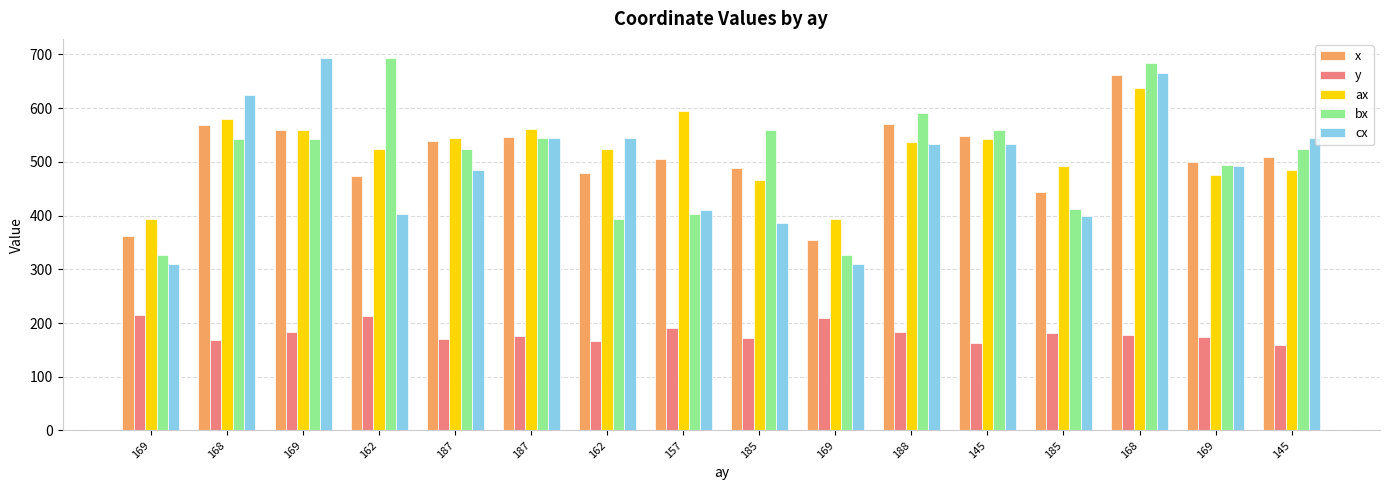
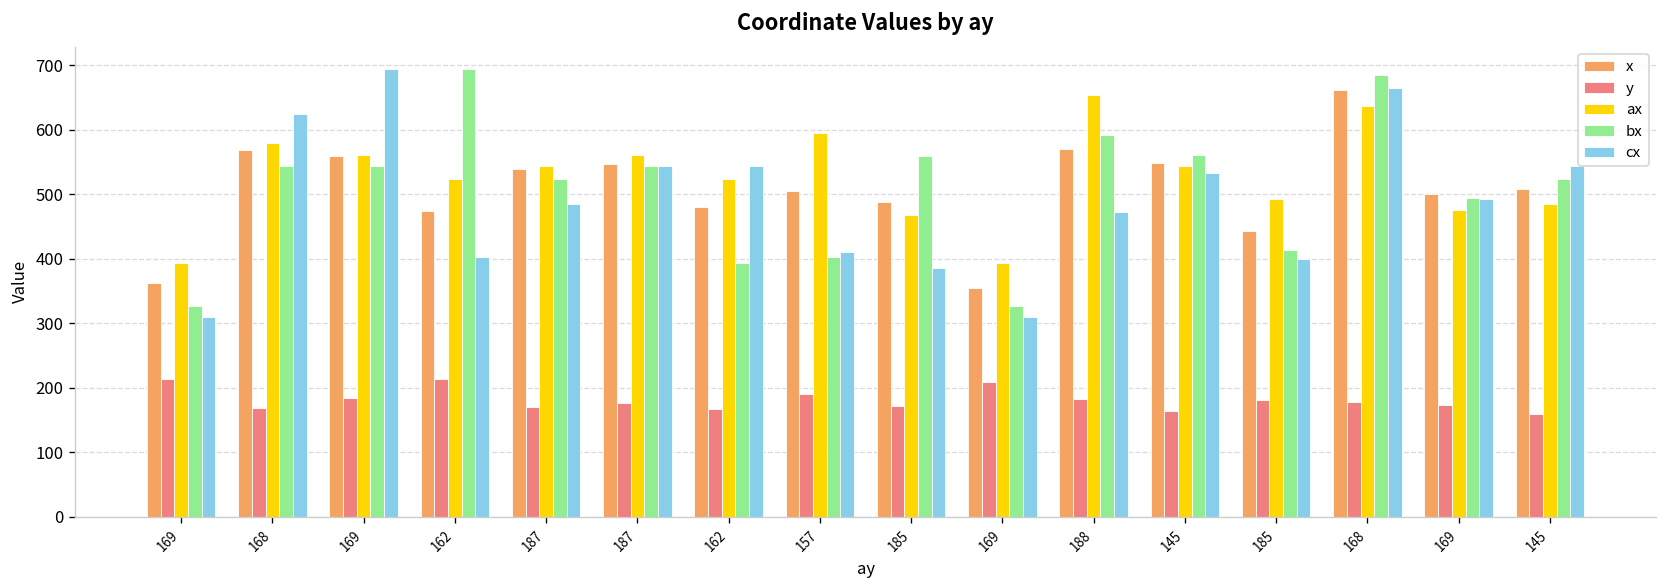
ax, 188: 540 -> 650
cx, 188: 530 -> 470
